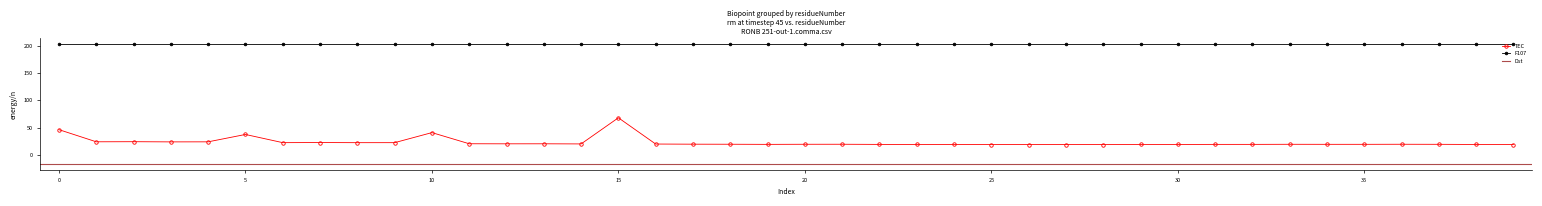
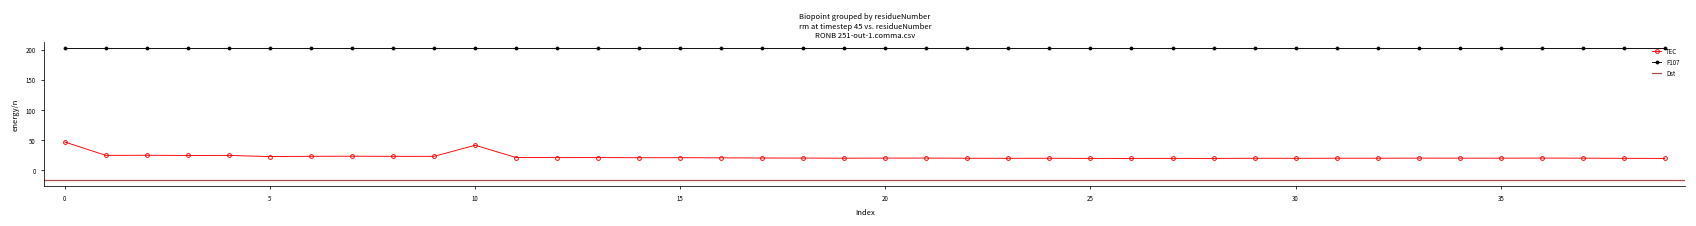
TEC, 5: 40 -> 20
TEC, 15: 70 -> 20
